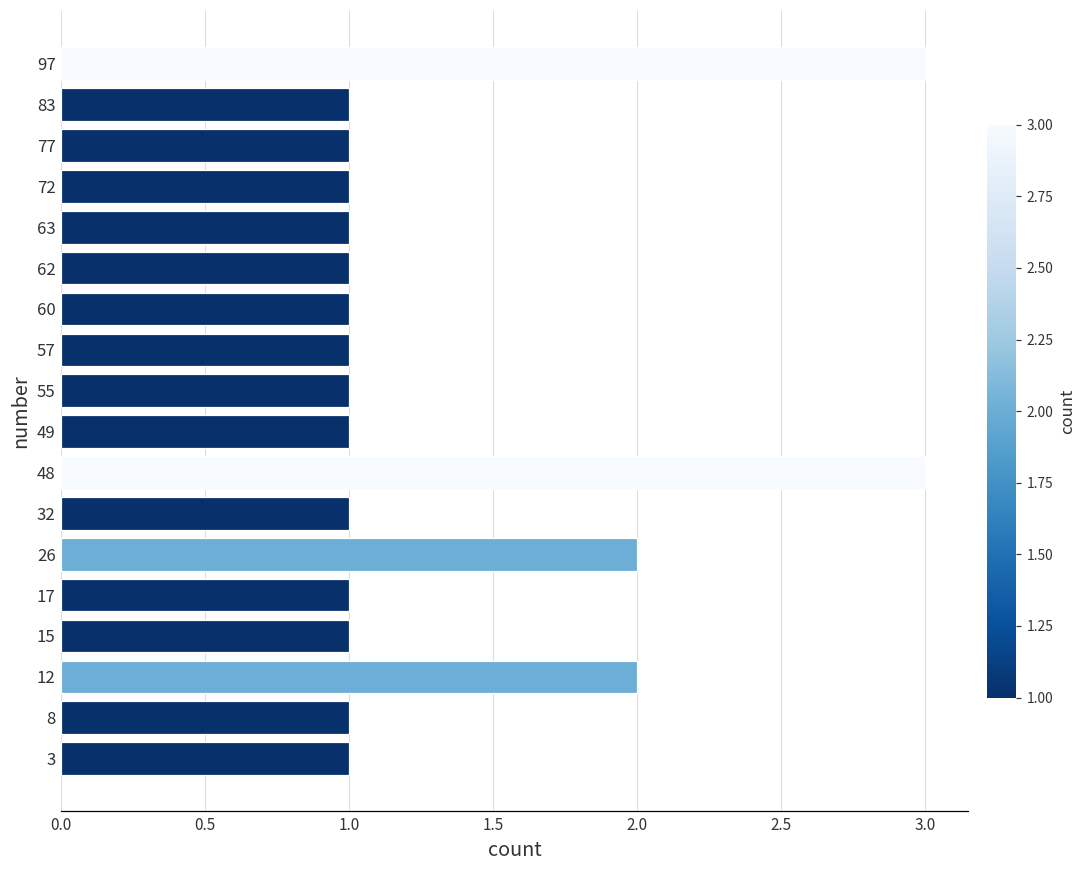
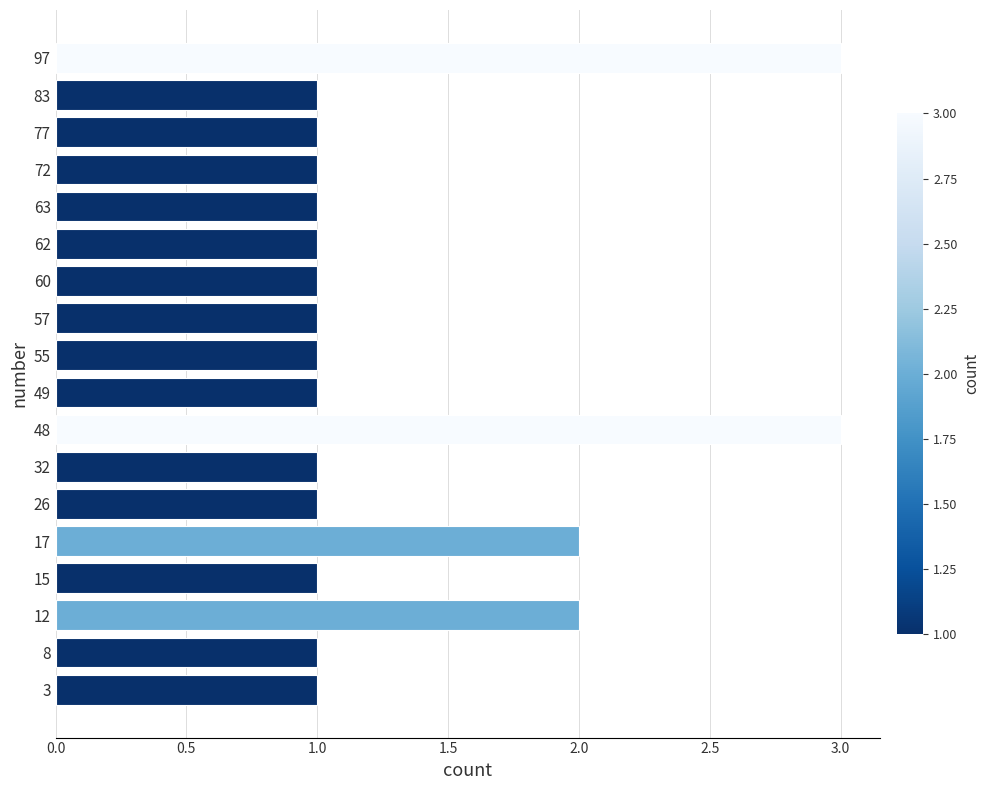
26: 2 -> 1
17: 1 -> 2
